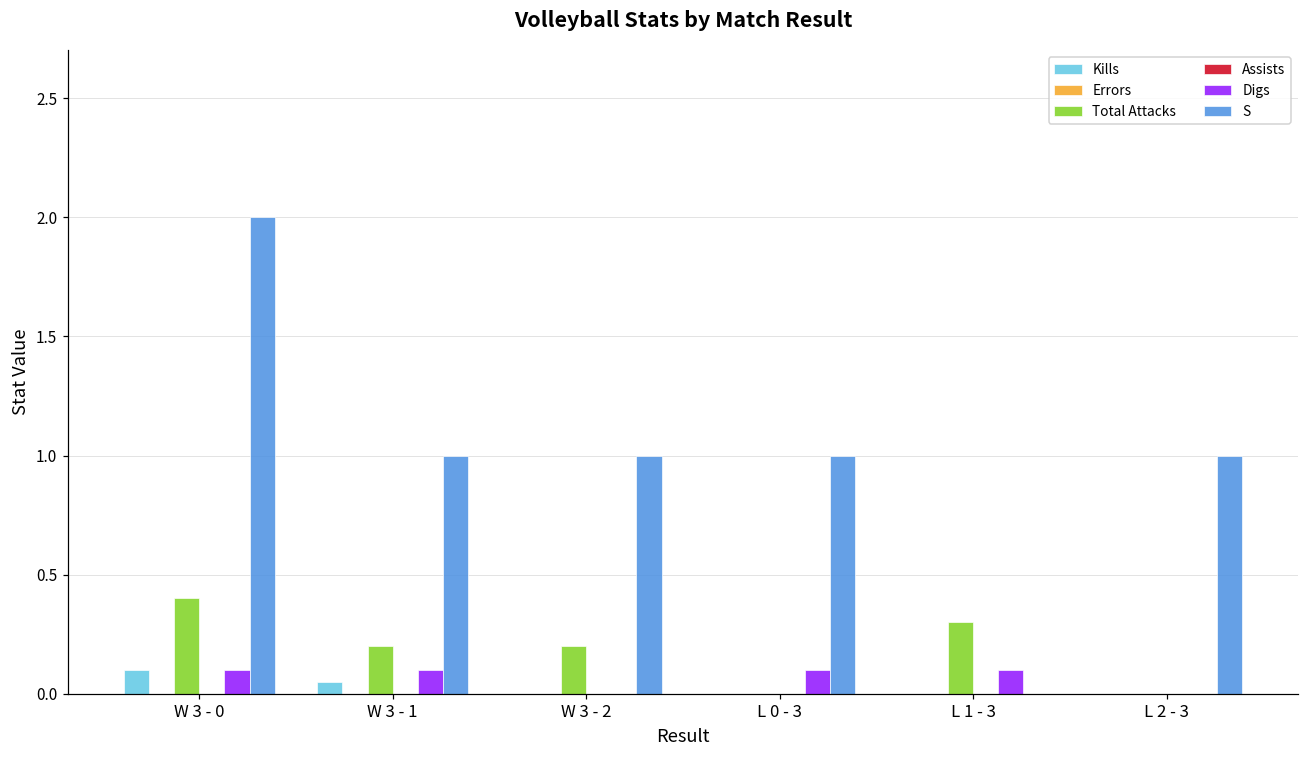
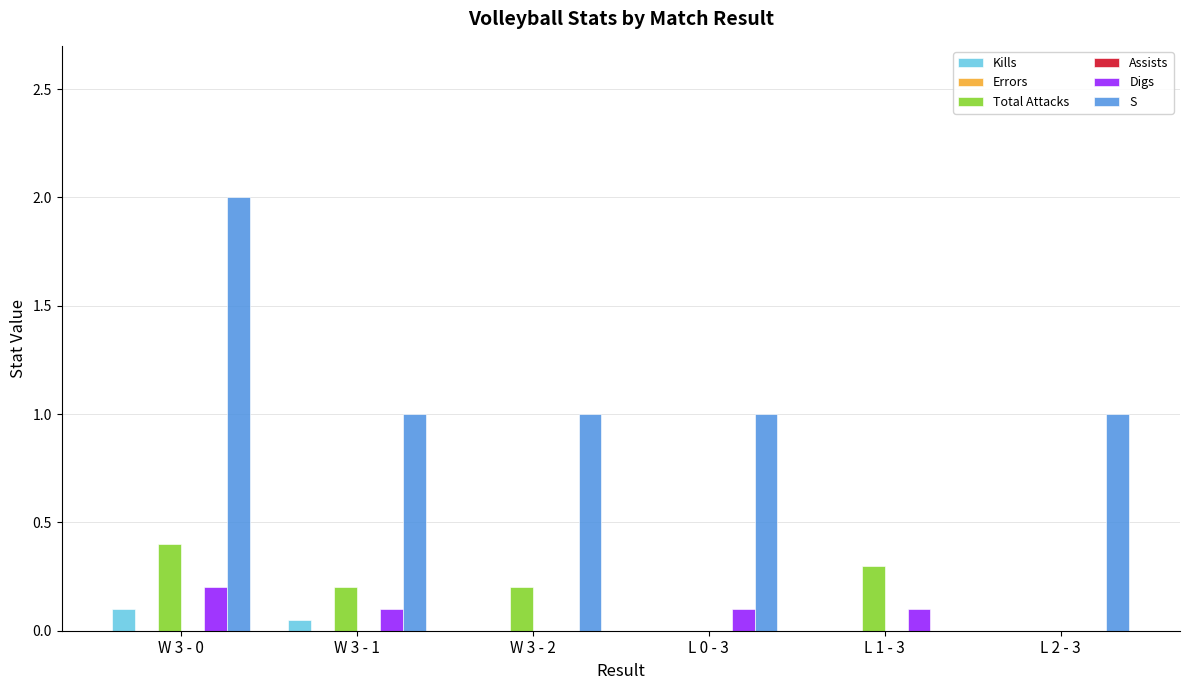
Digs, W 3 - 0: 0.1 -> 0.2
